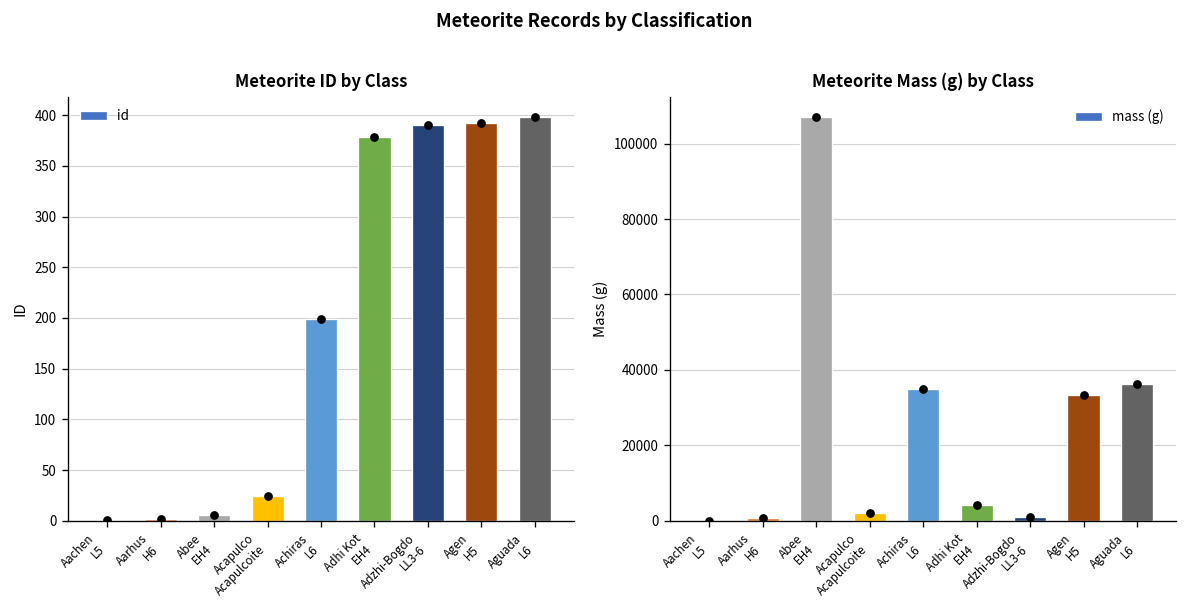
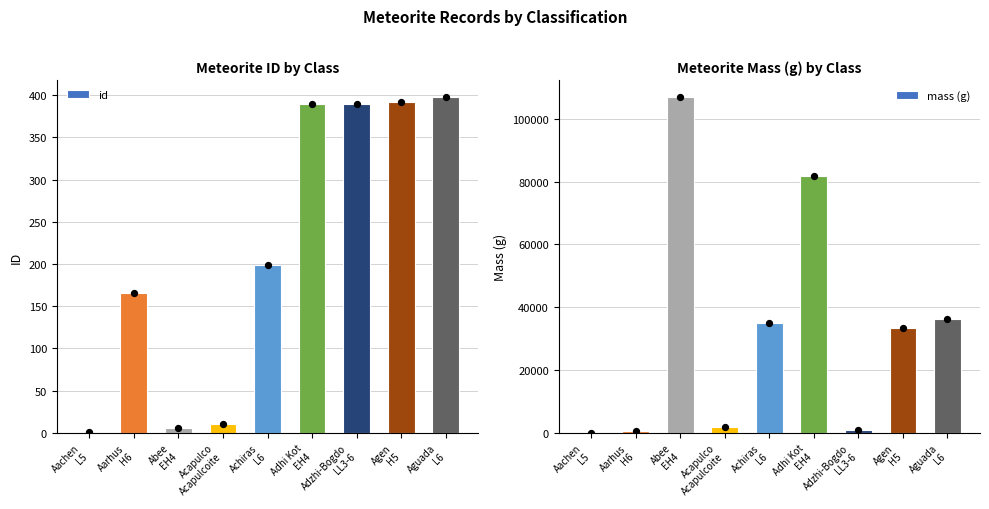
Meteorite ID by Class, id, Aarhus H6: 0 -> 170
Meteorite ID by Class, id, Acapulco Acapulcoite: 20 -> 10
Meteorite ID by Class, id, Adhi Kot EH4: 380 -> 390
Meteorite Mass (g) by Class, mass (g), Adhi Kot EH4: 4000 -> 82000
